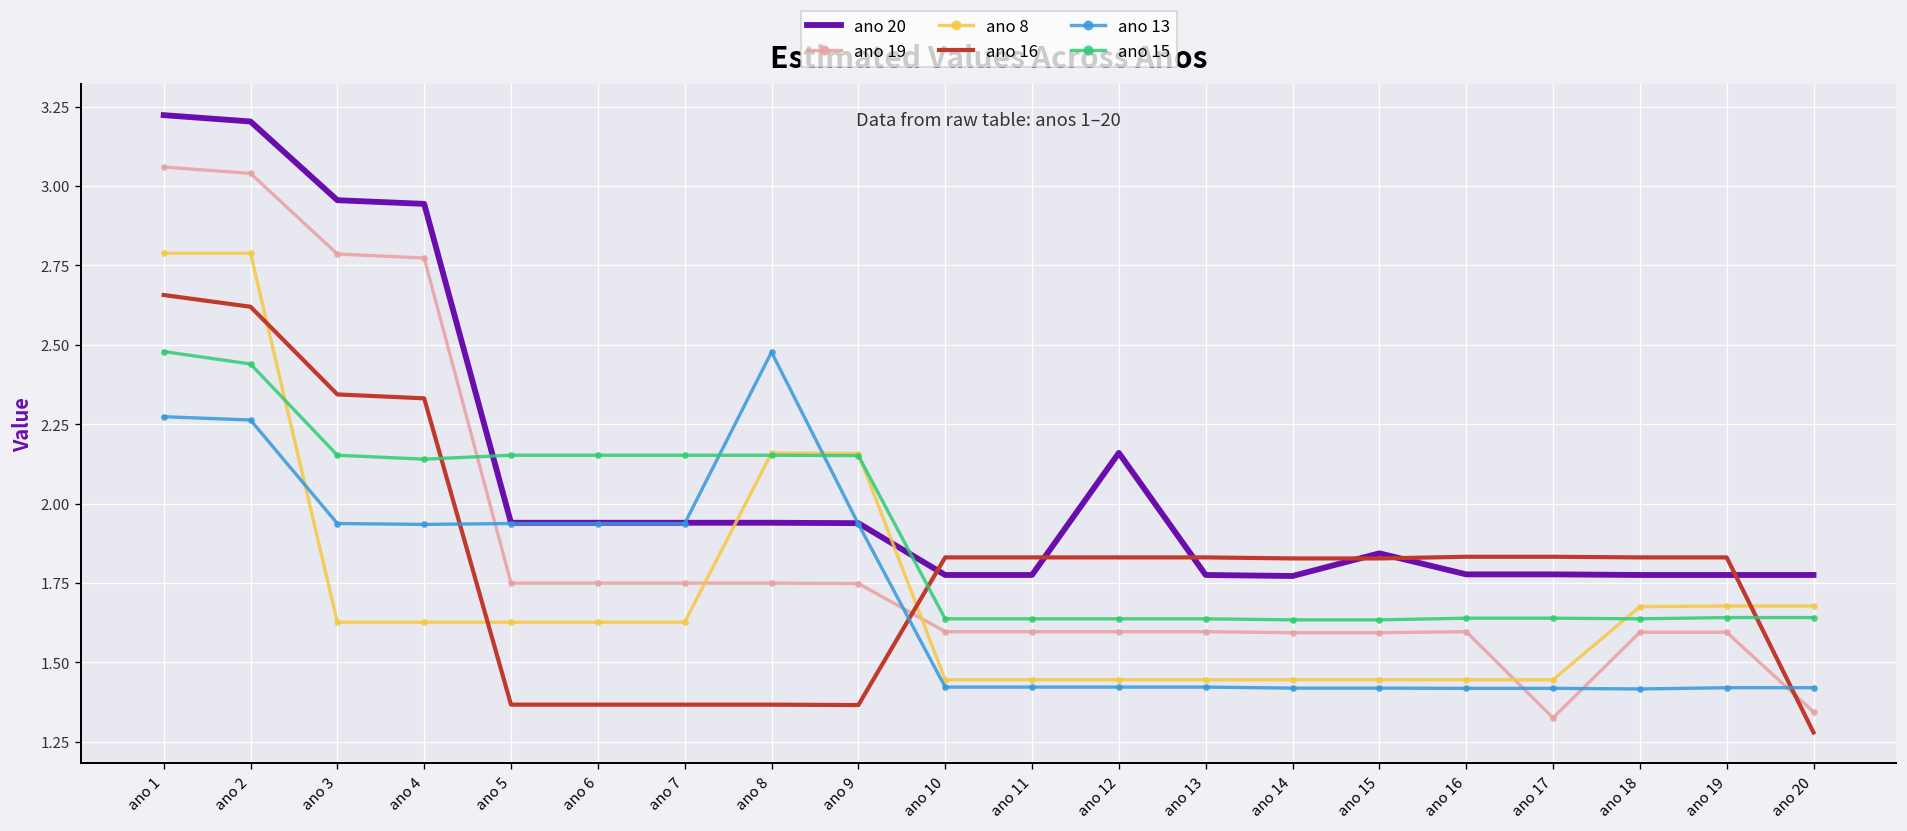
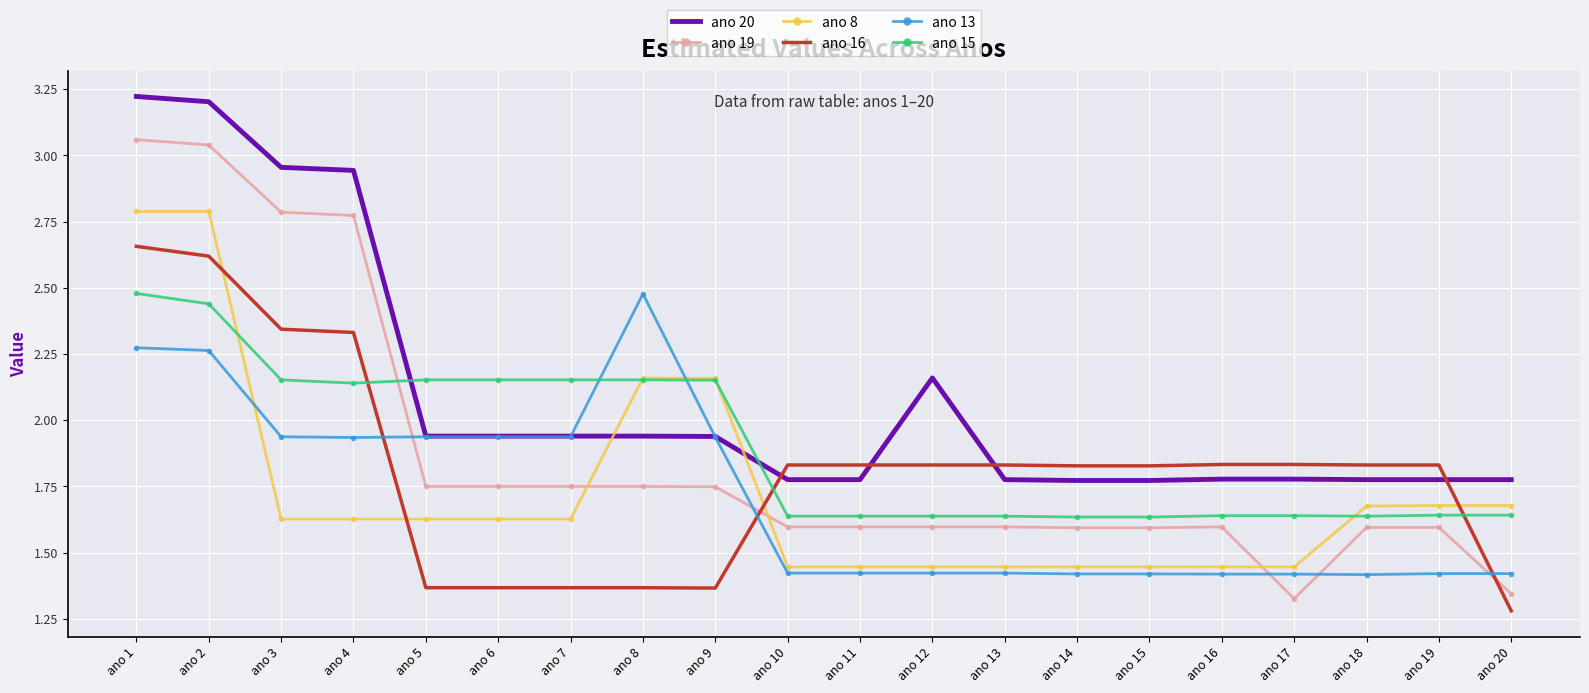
ano 20, ano 15: 1.84 -> 1.77
